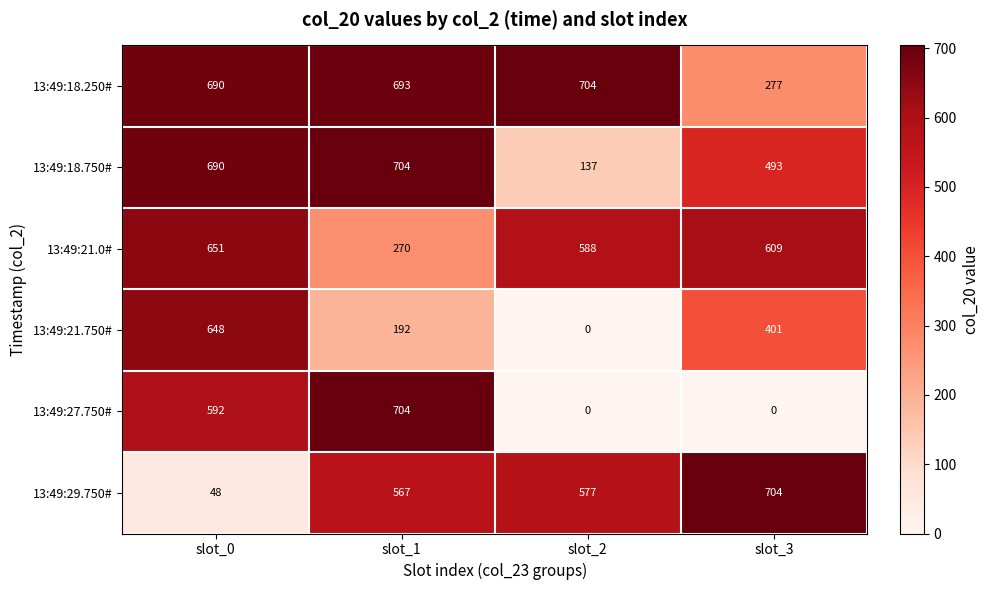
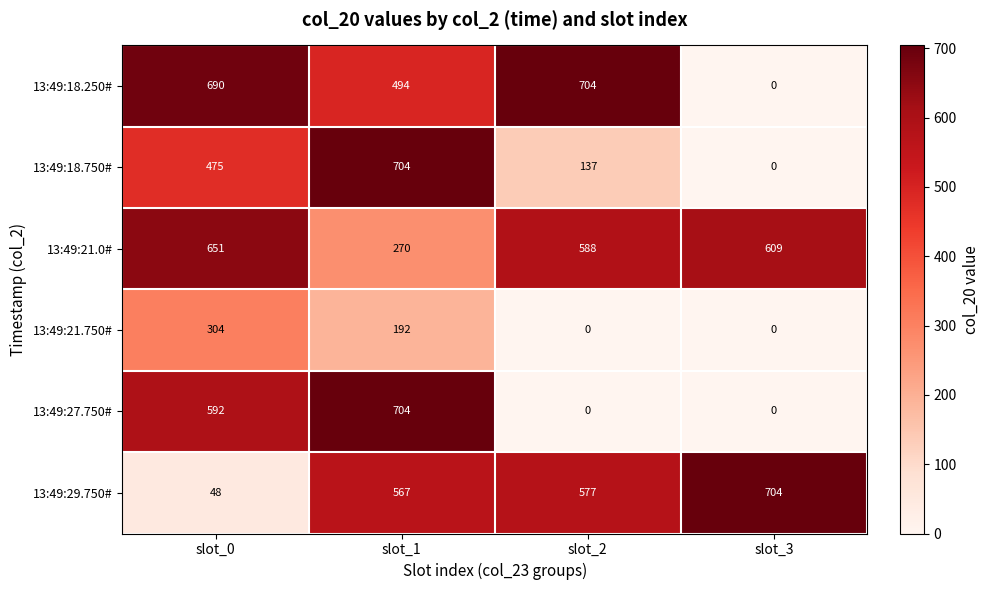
13:49:18.250#, slot_1: 693 -> 494
13:49:18.250#, slot_3: 277 -> 0
13:49:18.750#, slot_0: 690 -> 475
13:49:18.750#, slot_3: 493 -> 0
13:49:21.750#, slot_0: 648 -> 304
13:49:21.750#, slot_3: 401 -> 0
